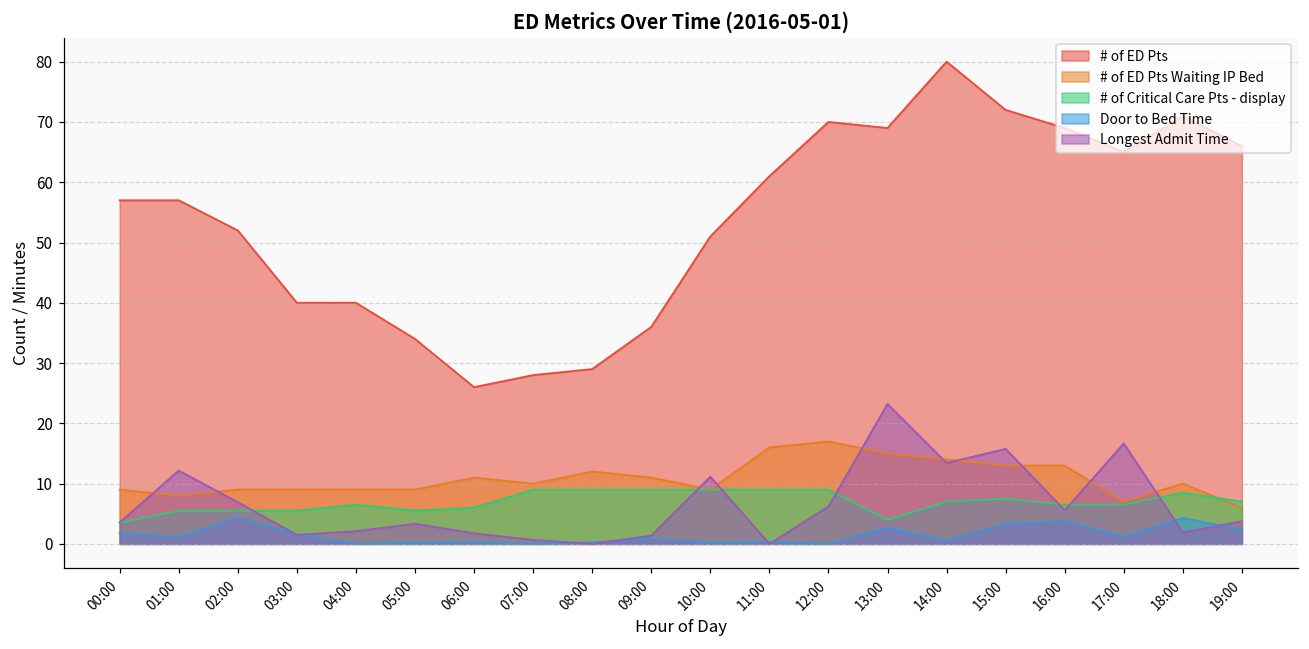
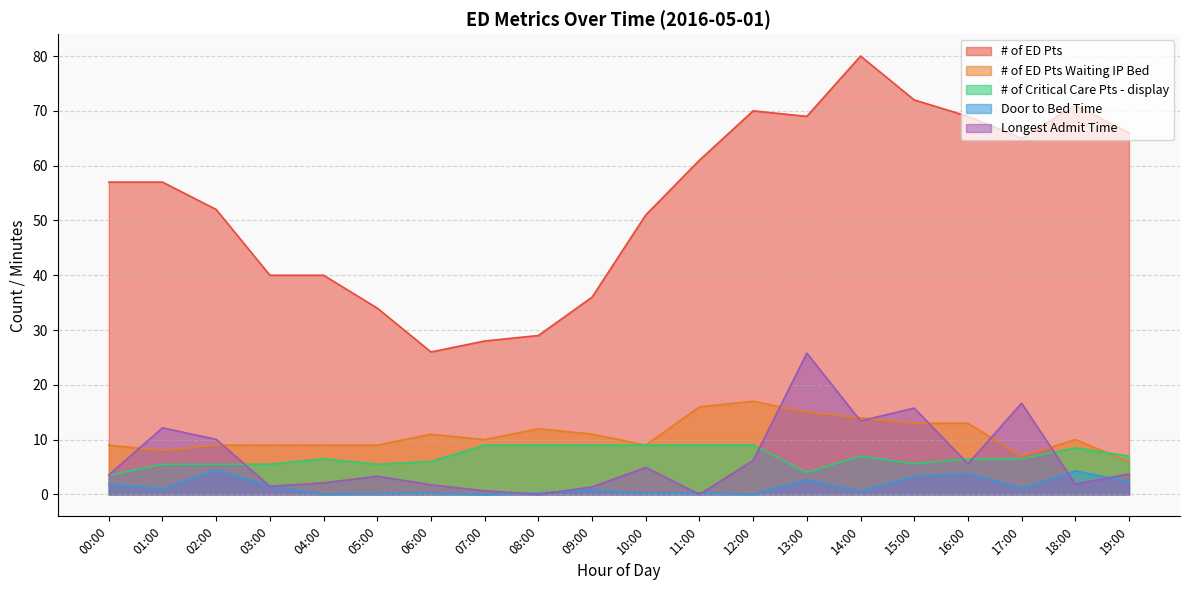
Longest Admit Time, 02:00: 7 -> 10
Longest Admit Time, 10:00: 11 -> 5
Longest Admit Time, 13:00: 23 -> 26
# of Critical Care Pts - display, 15:00: 8 -> 6
